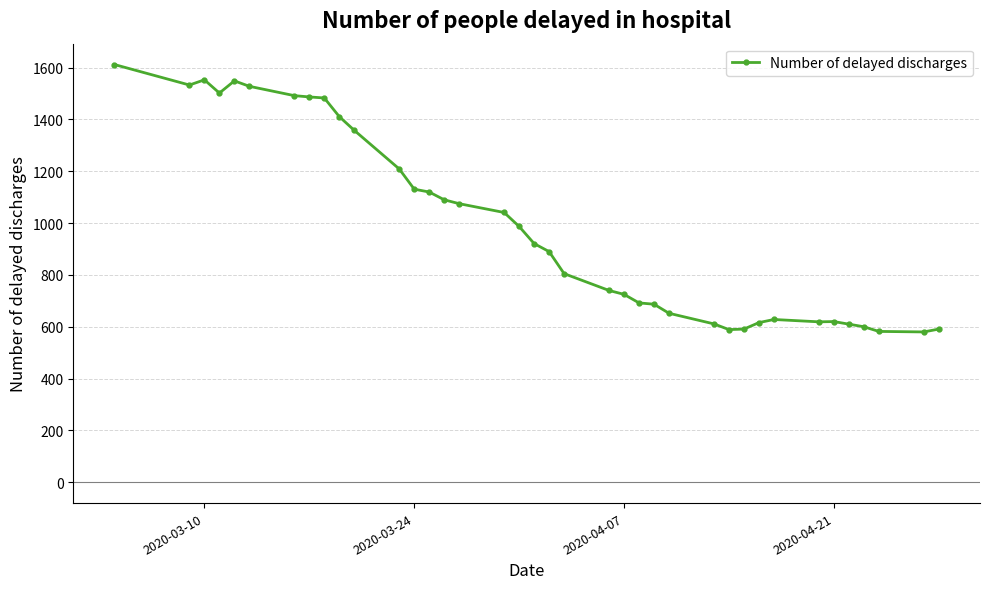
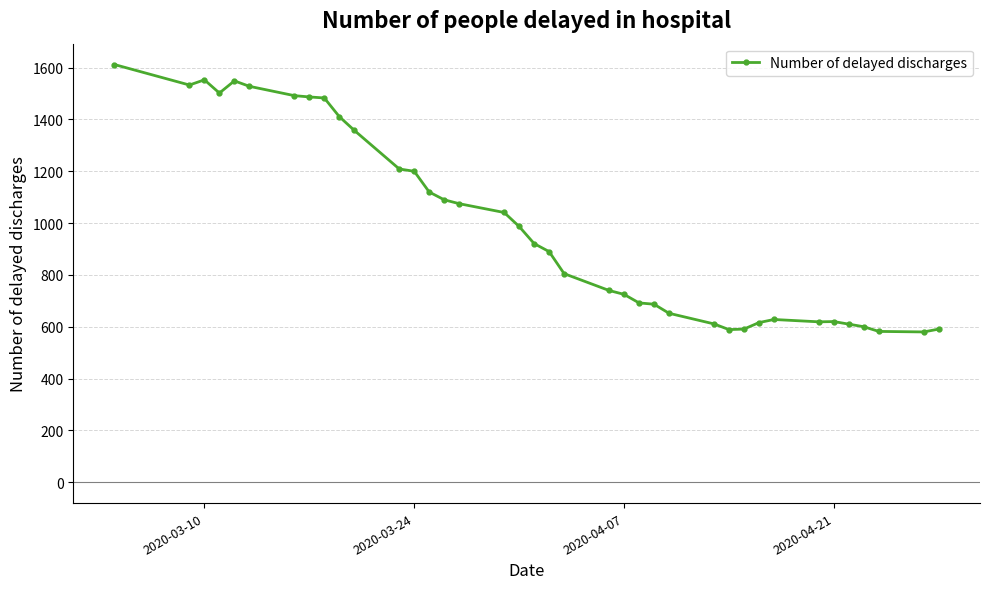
2020-03-24: 1130 -> 1200
